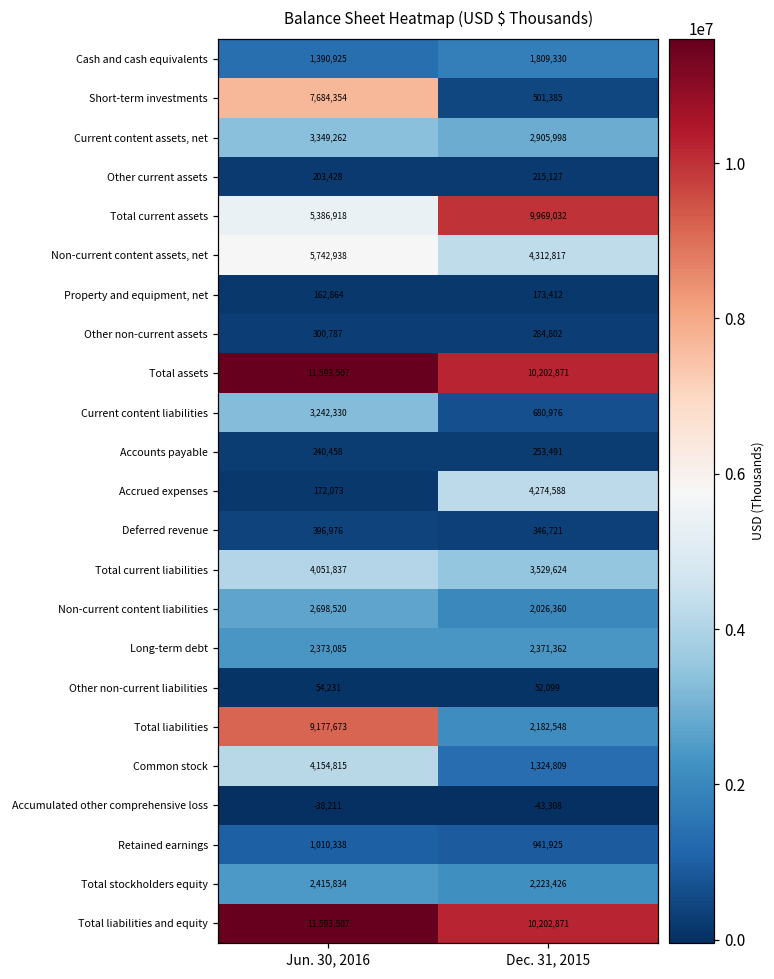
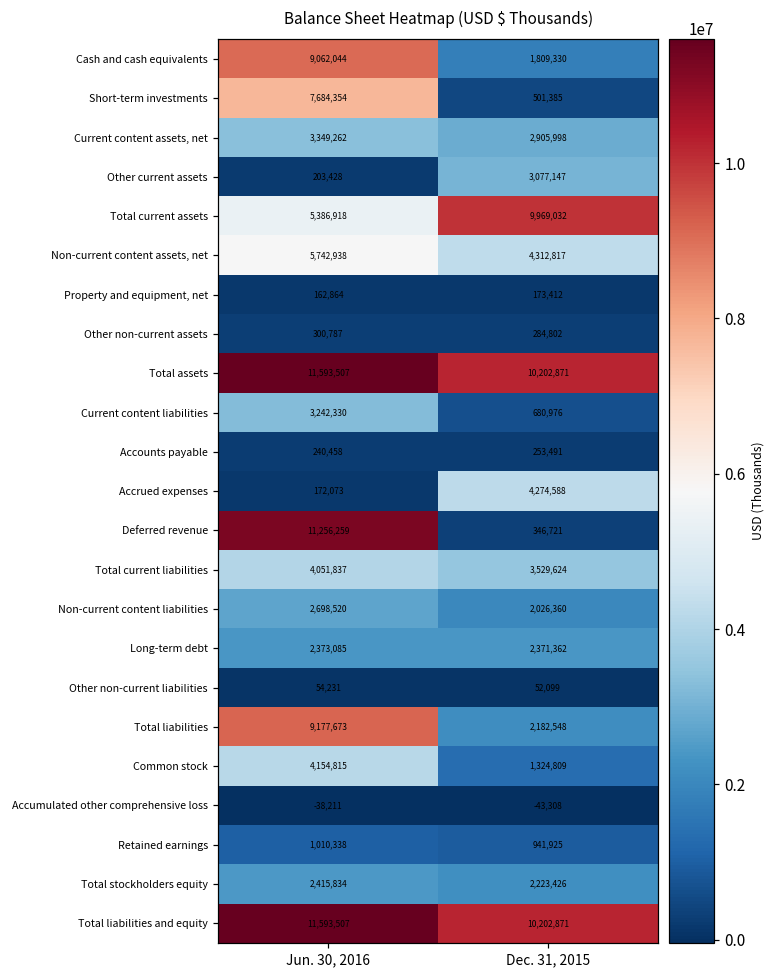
Cash and cash equivalents, Jun. 30, 2016: 1,390,925 -> 9,062,044
Other current assets, Dec. 31, 2015: 215,127 -> 3,077,147
Deferred revenue, Jun. 30, 2016: 396,976 -> 11,256,259
